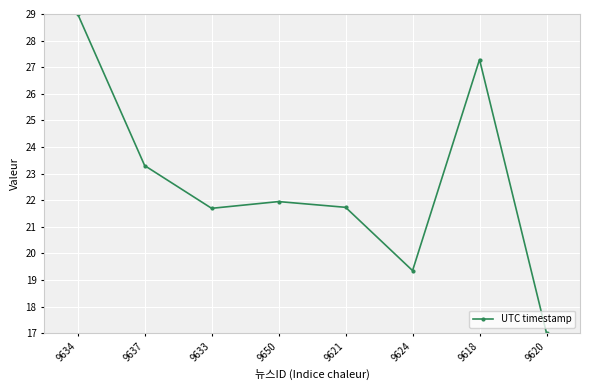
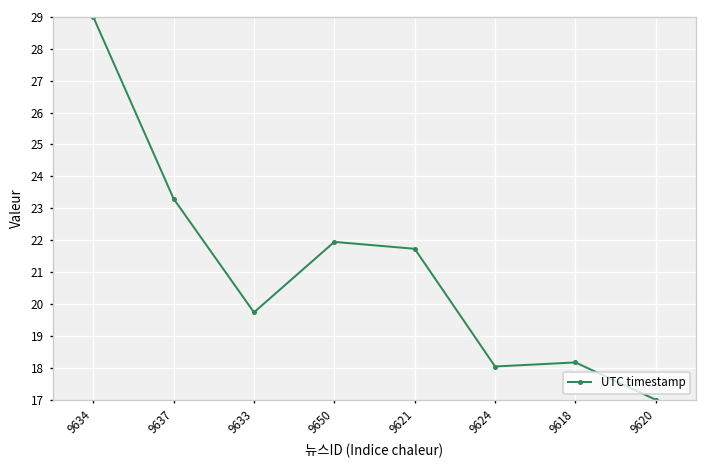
9633: 21.7 -> 19.7
9624: 19.4 -> 18.0
9618: 27.3 -> 18.2
